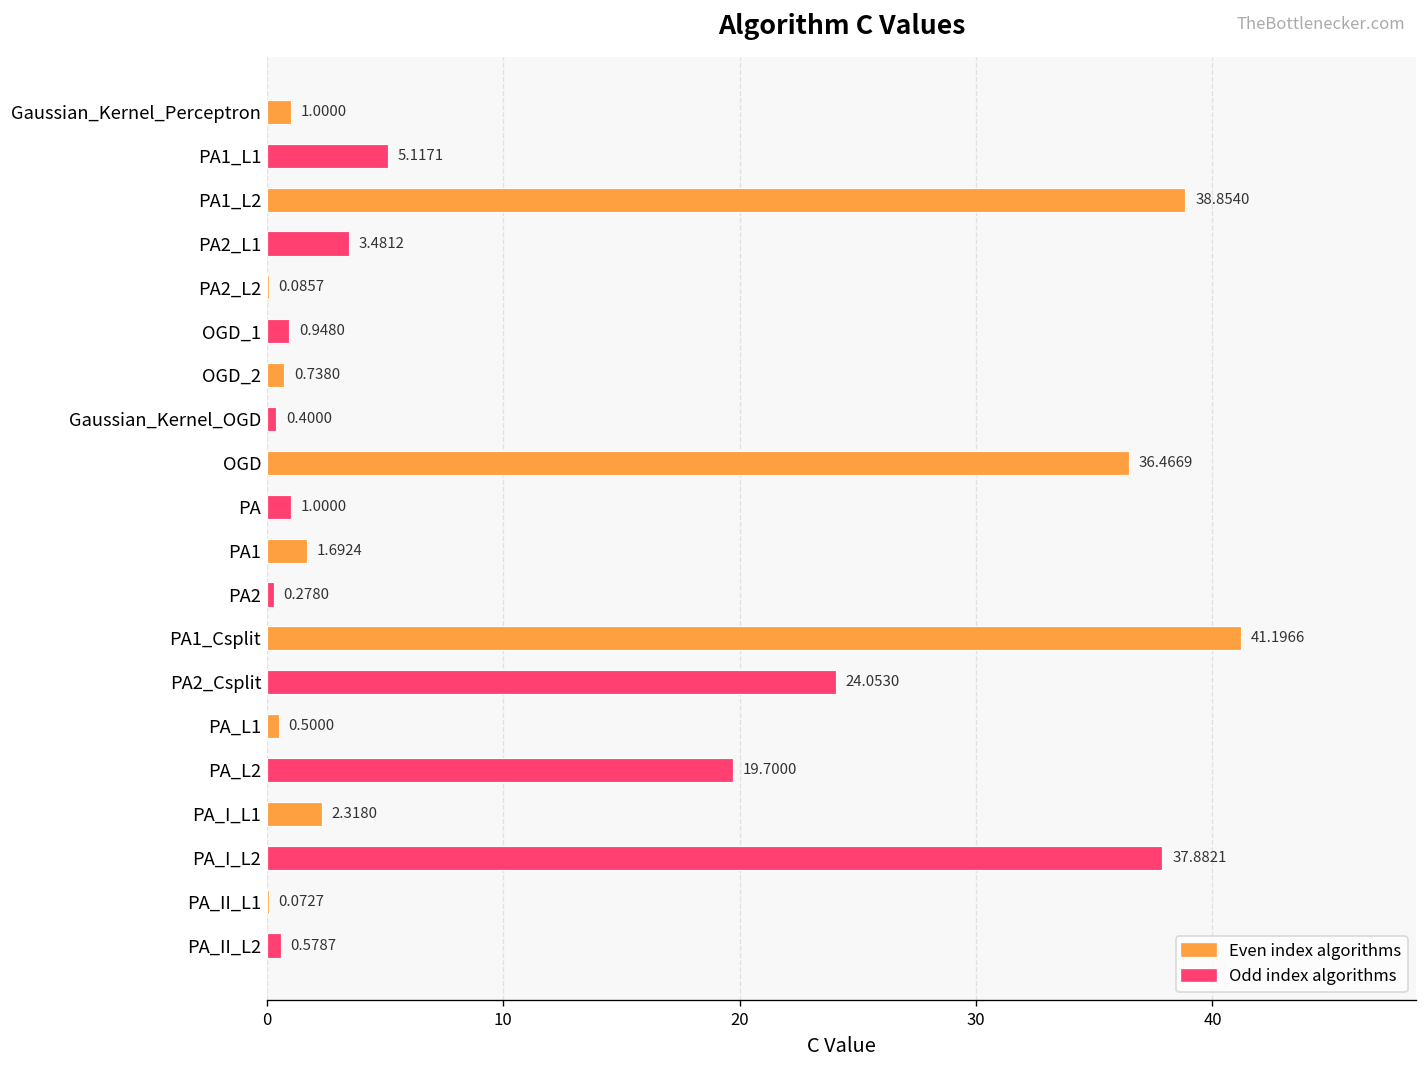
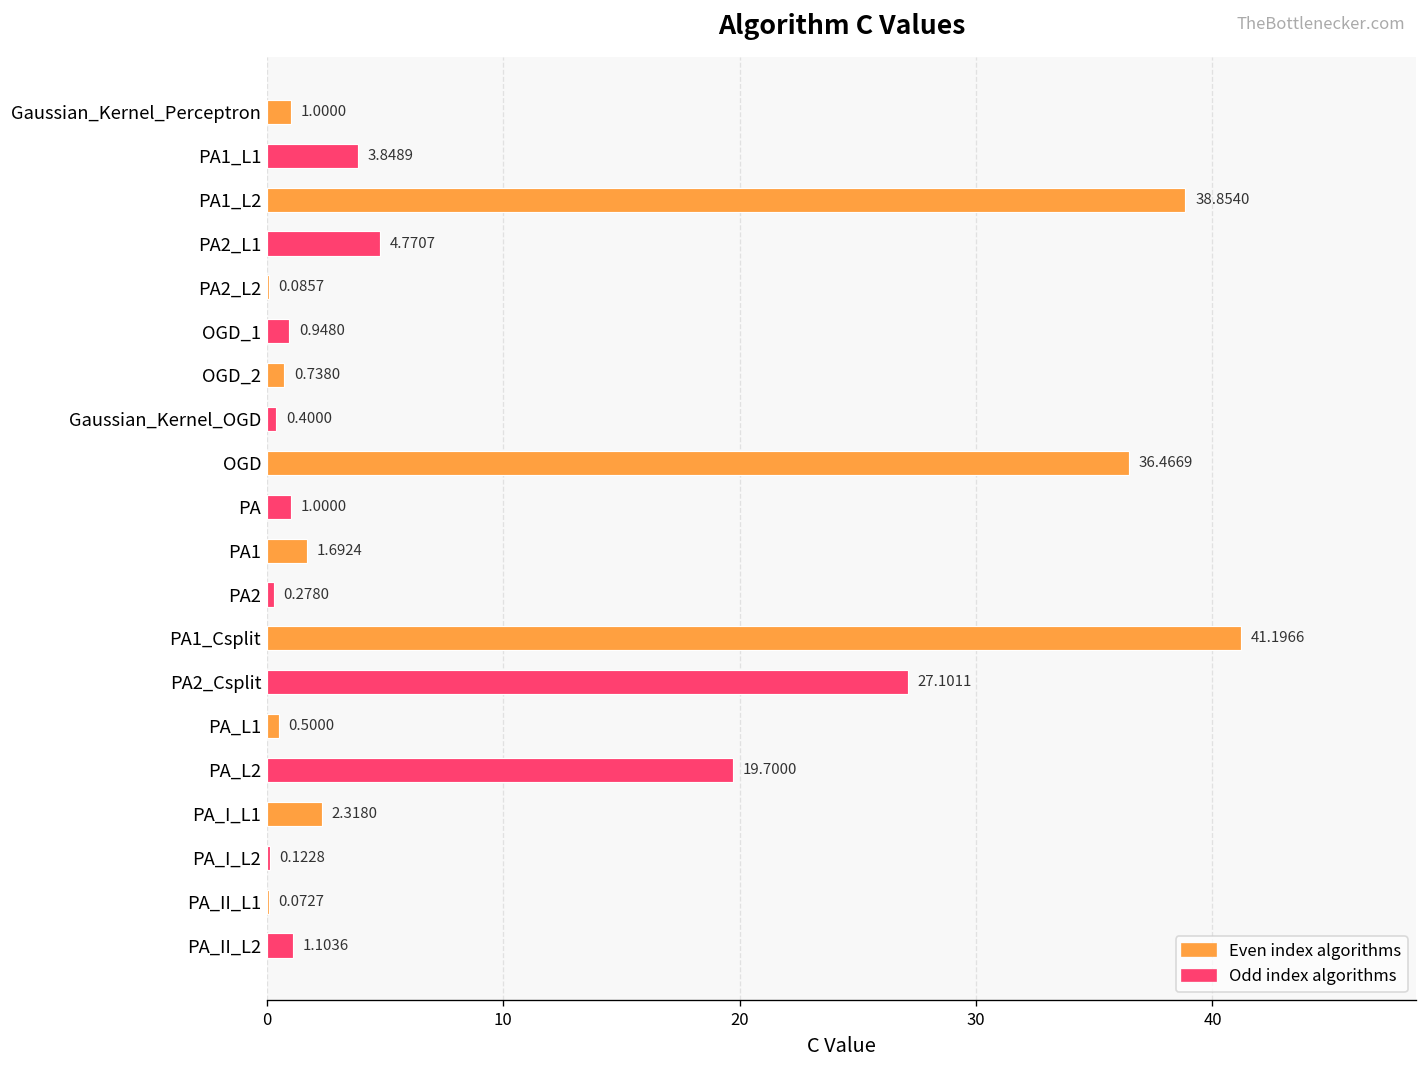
PA1_L1: 5.1171 -> 3.8489
PA2_L1: 3.4812 -> 4.7707
PA2_Csplit: 24.0530 -> 27.1011
PA_I_L2: 37.8821 -> 0.1228
PA_II_L2: 0.5787 -> 1.1036
